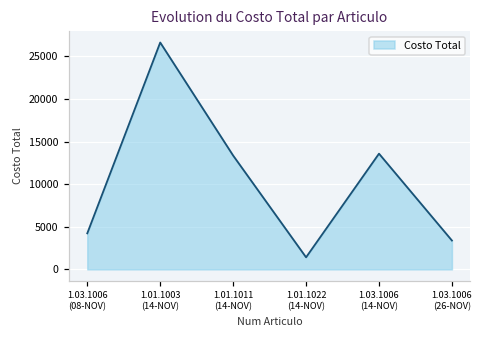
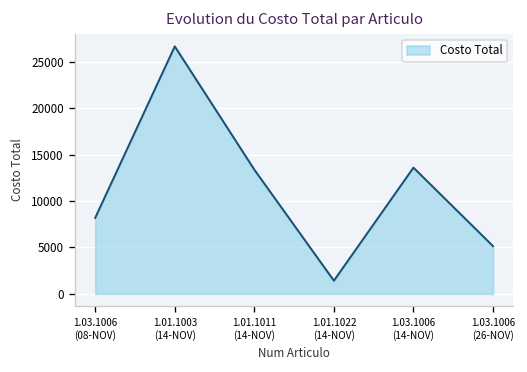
1.03.1006 (08-NOV): 4000 -> 8000
1.03.1006 (26-NOV): 3000 -> 5000
